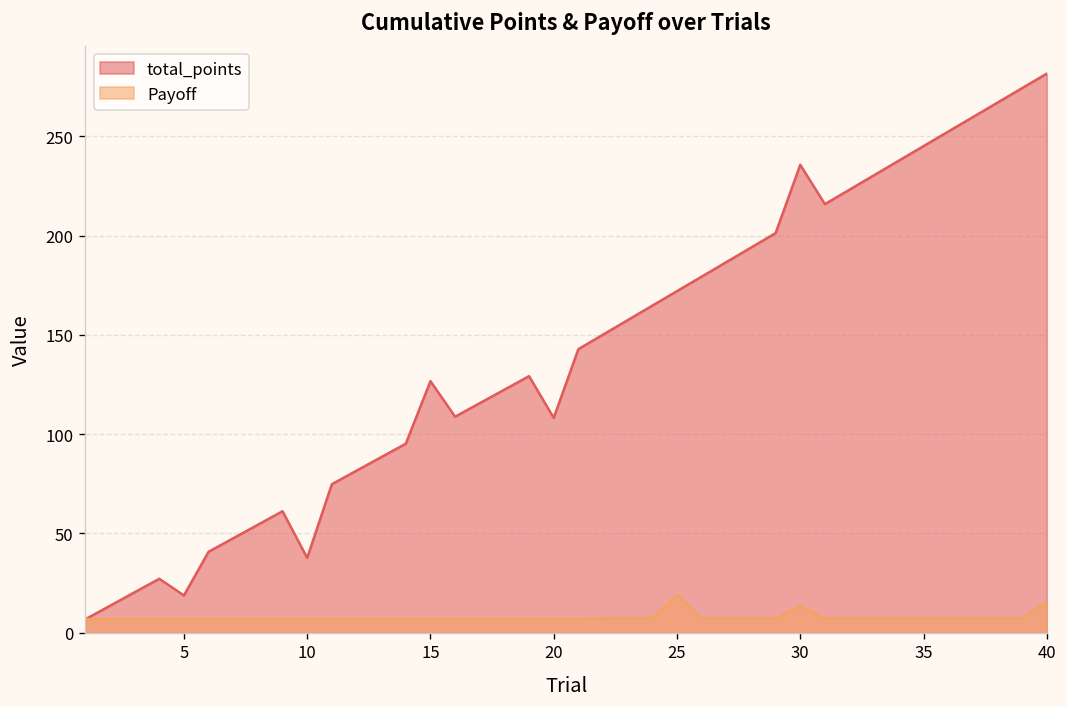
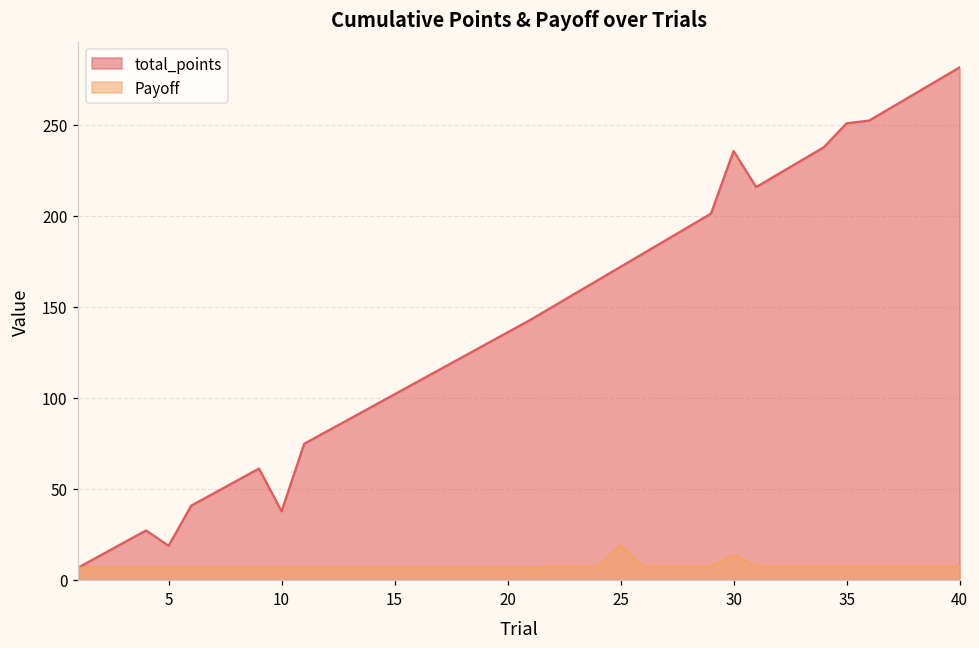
total_points, 15: 127 -> 102
total_points, 20: 108 -> 136
total_points, 35: 245 -> 251
Payoff, 40: 16 -> 7
